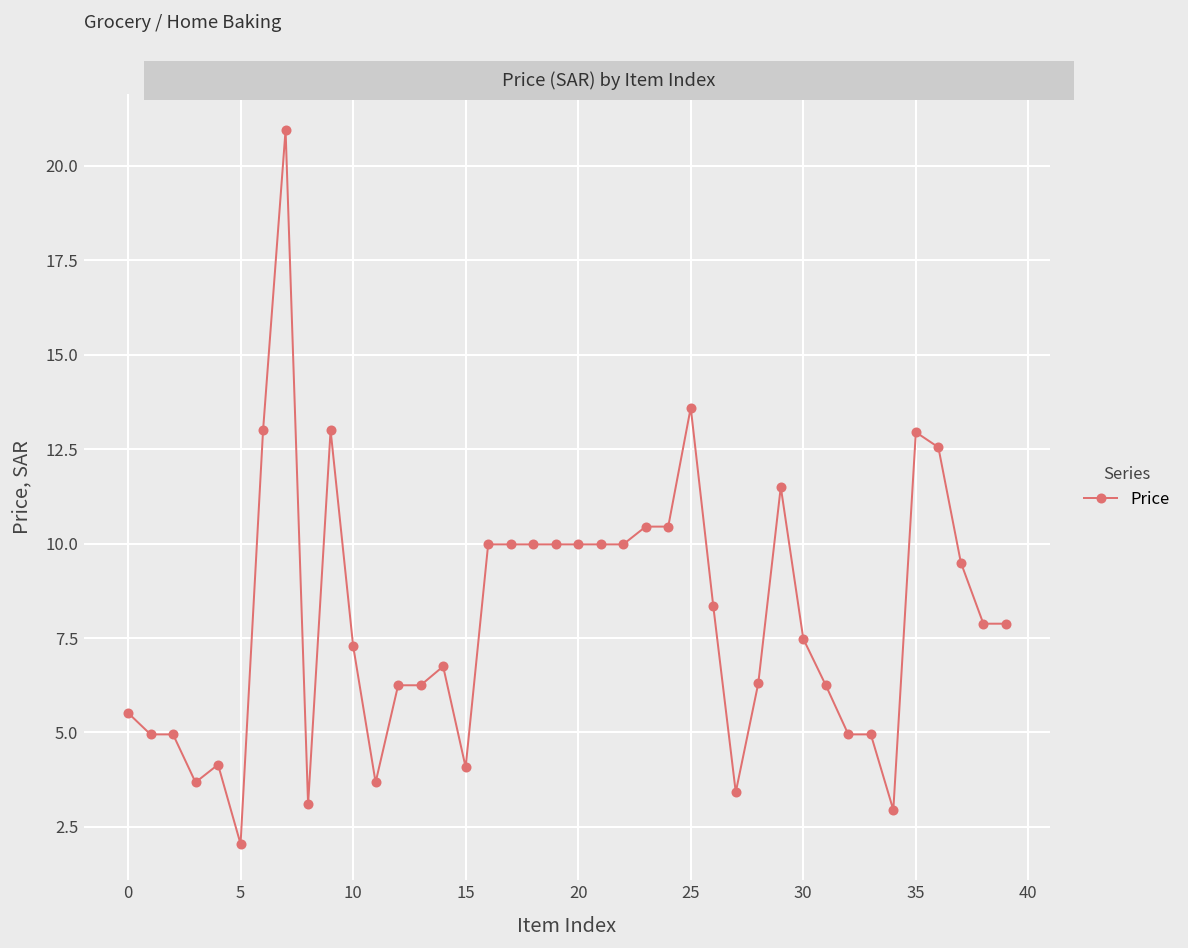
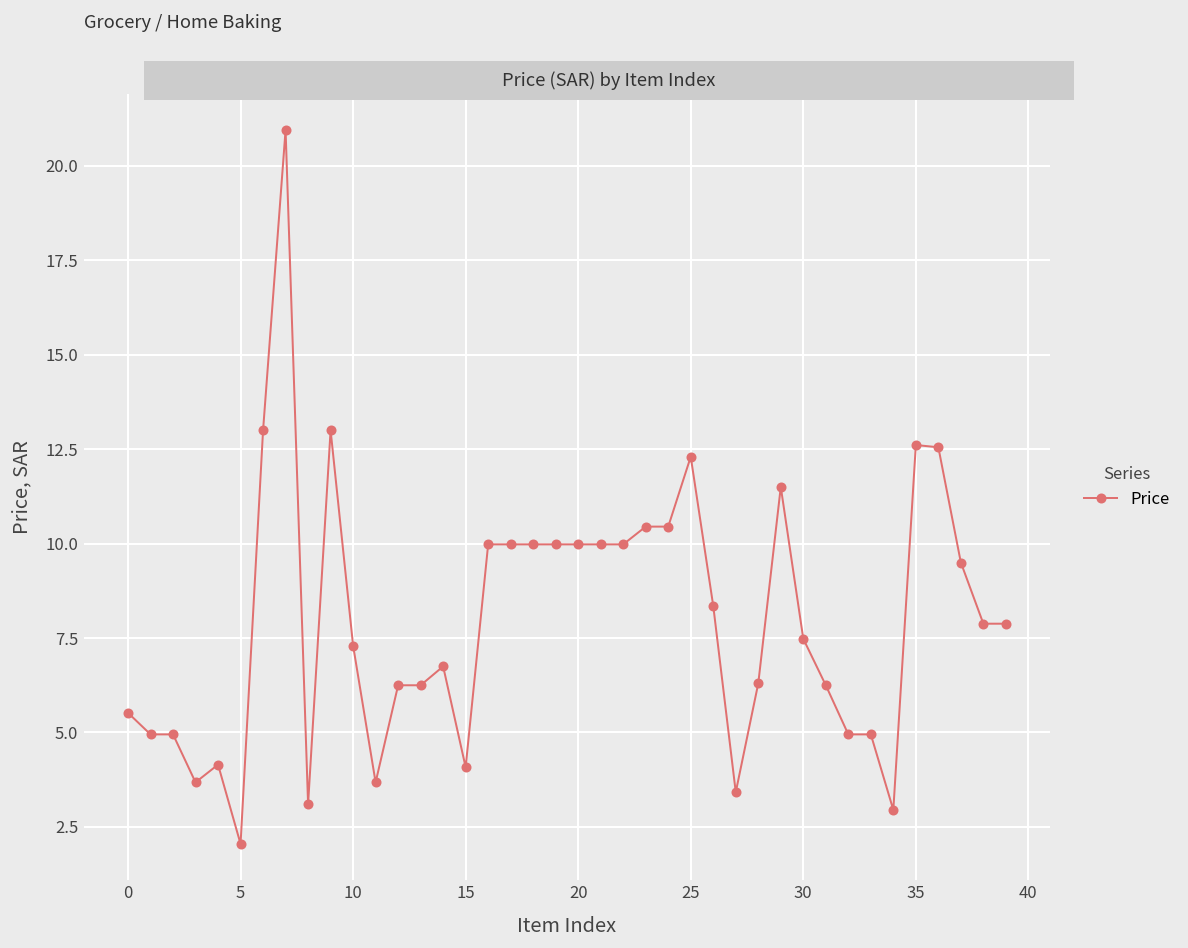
25: 13.6 -> 12.3
35: 13.0 -> 12.6
